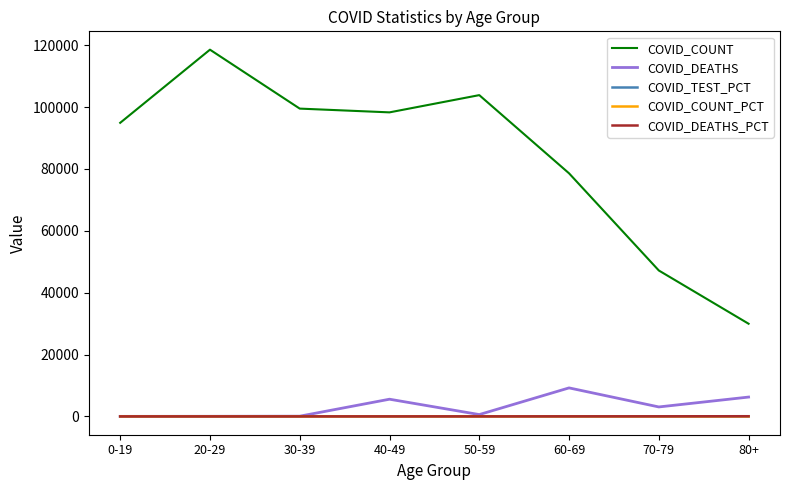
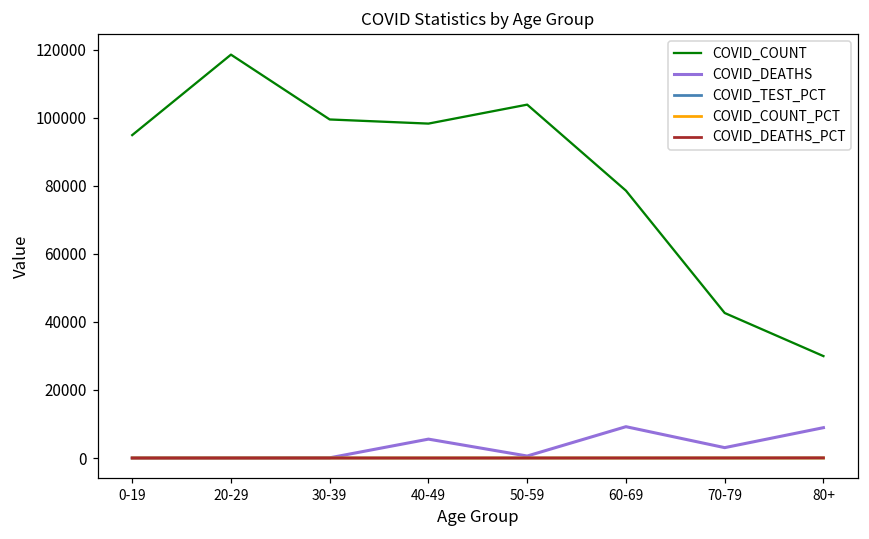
COVID_COUNT, 70-79: 47000 -> 43000
COVID_DEATHS, 80+: 6000 -> 9000
